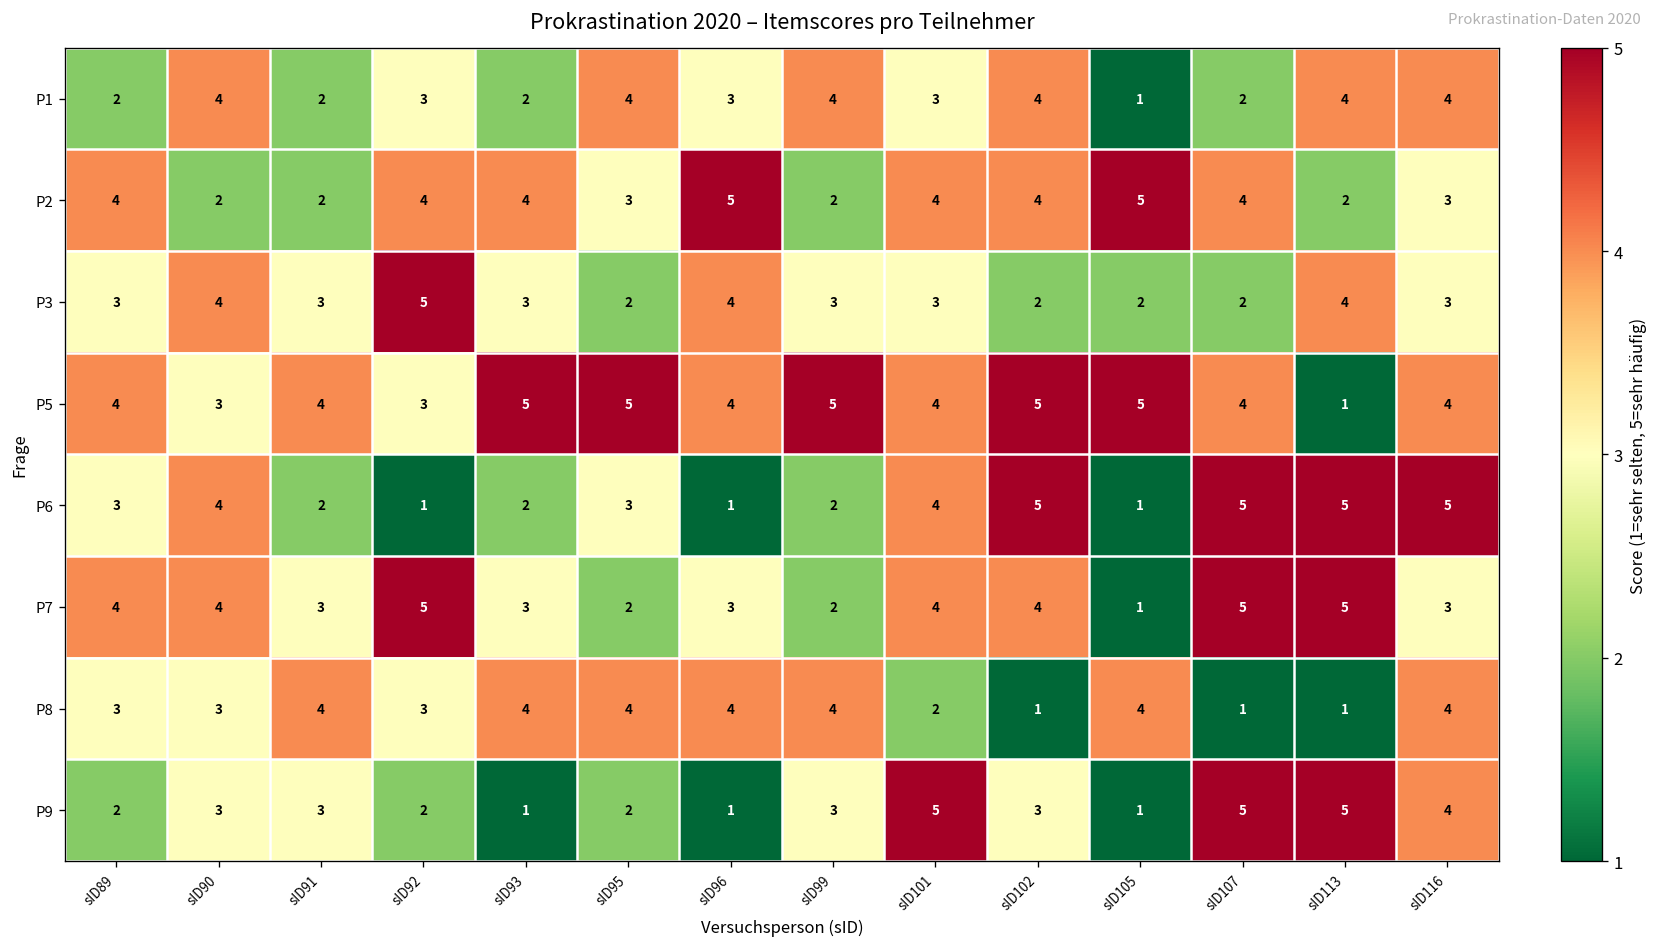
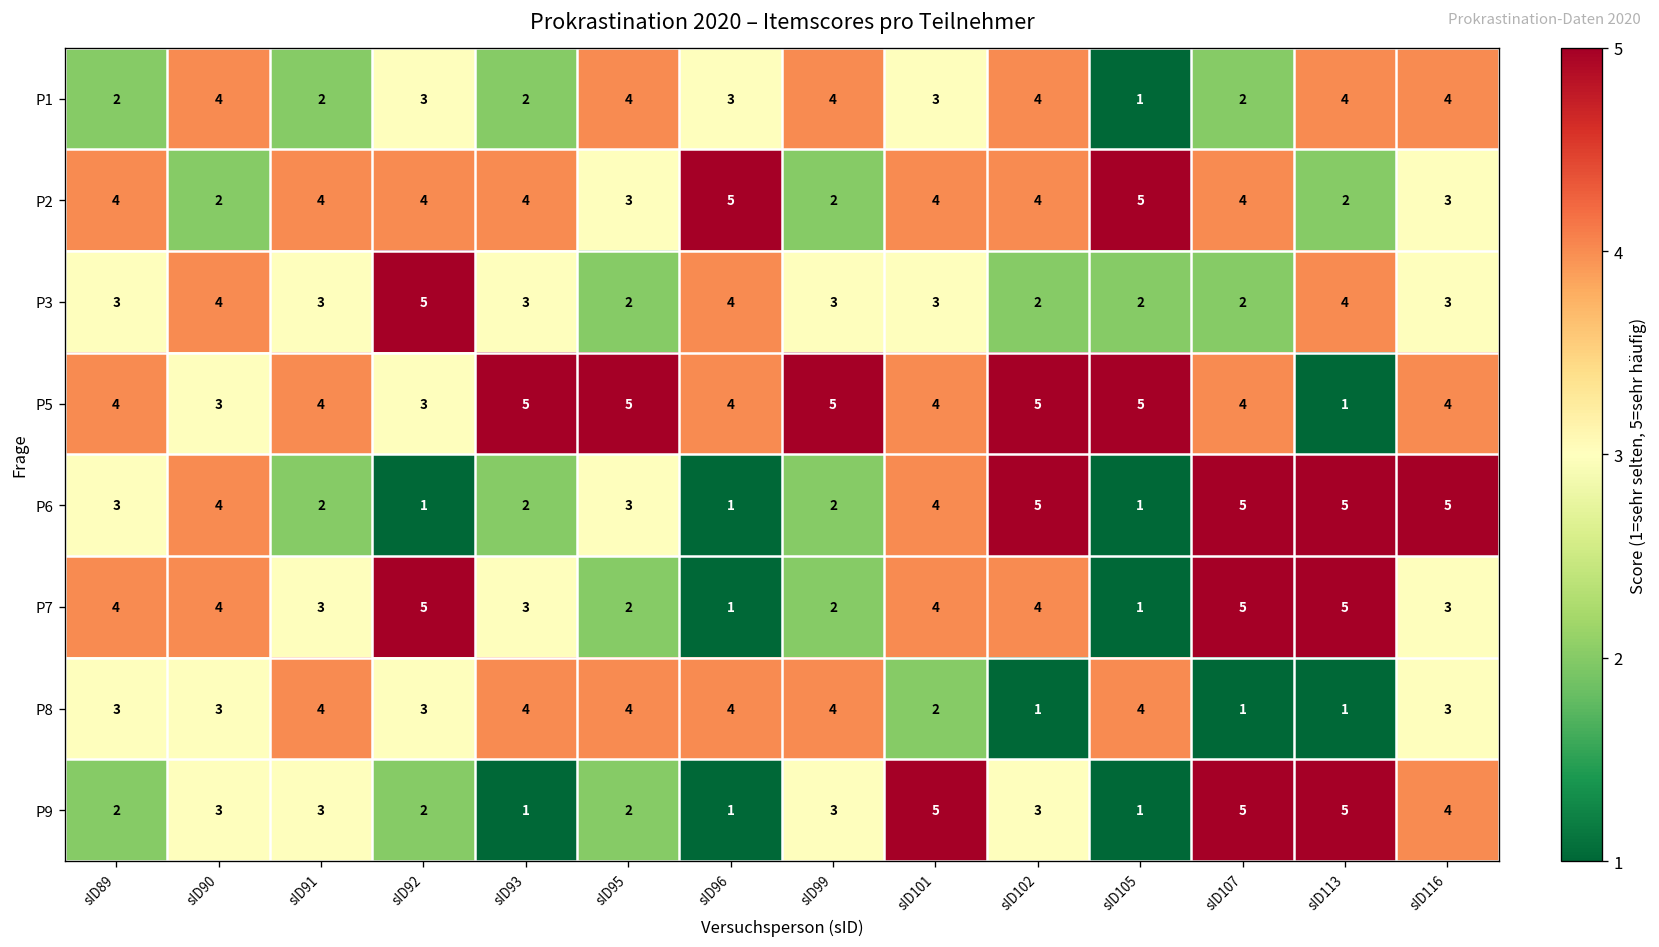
P2, sID91: 2 -> 4
P7, sID96: 3 -> 1
P8, sID116: 4 -> 3
